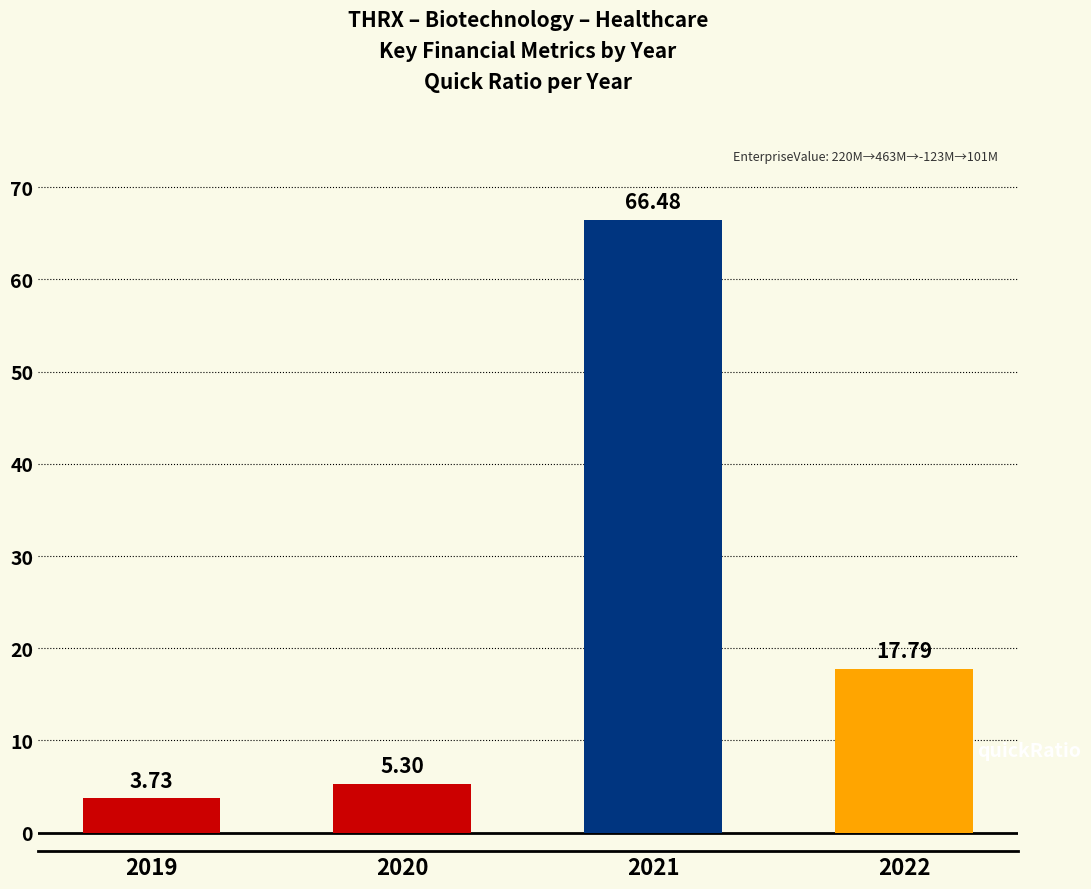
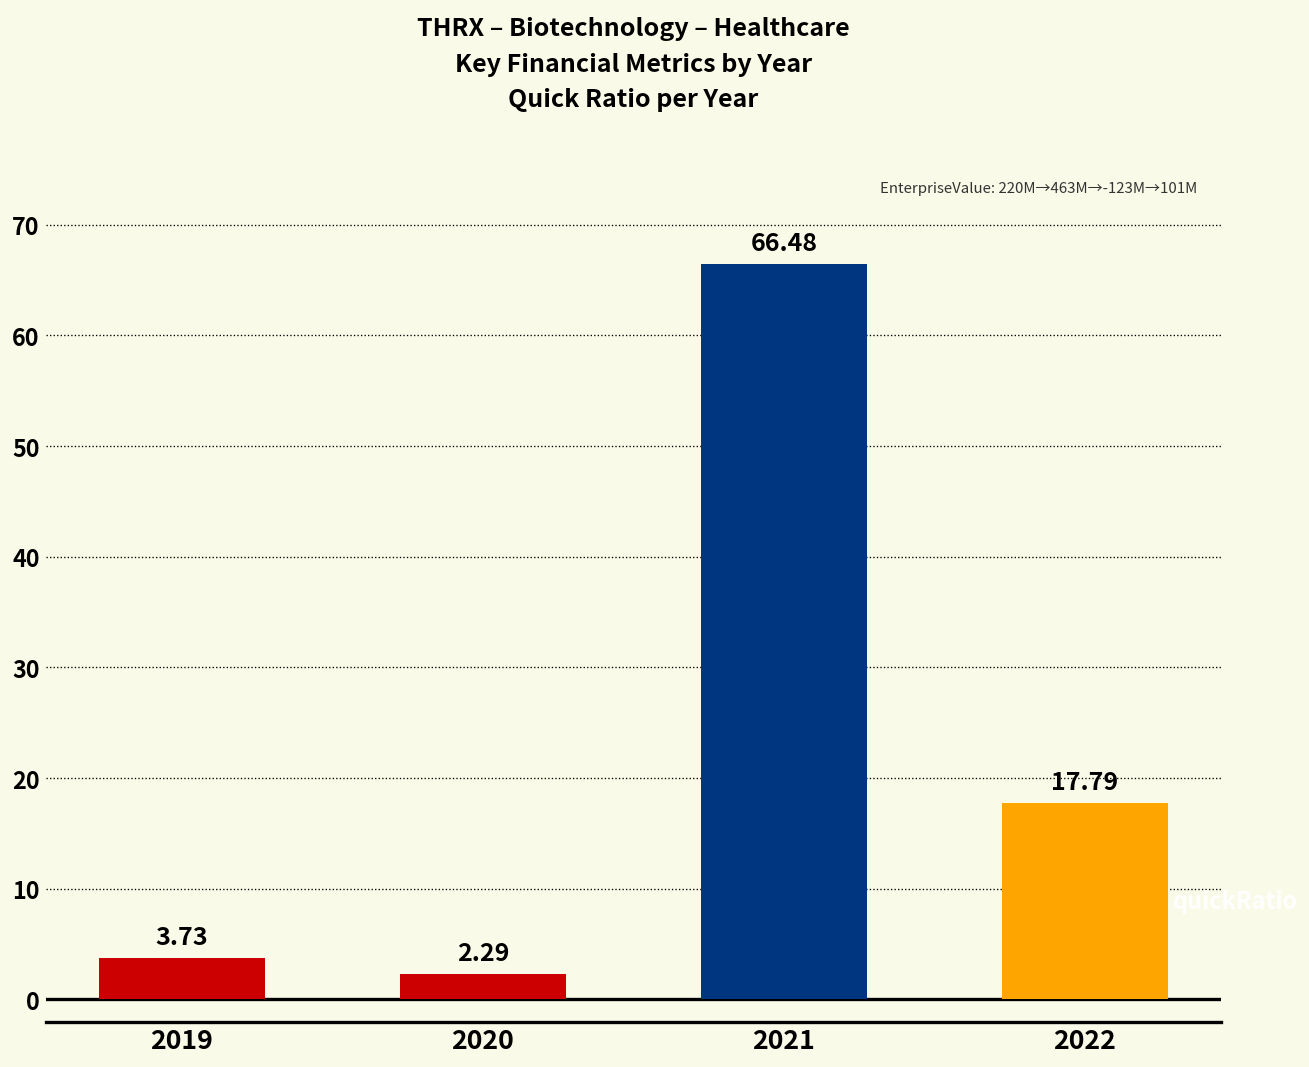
2020: 5.30 -> 2.29
